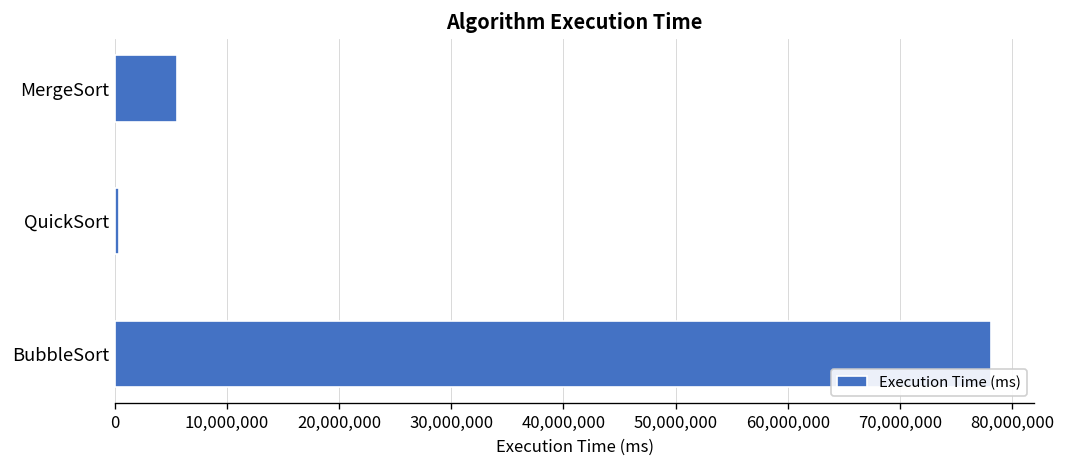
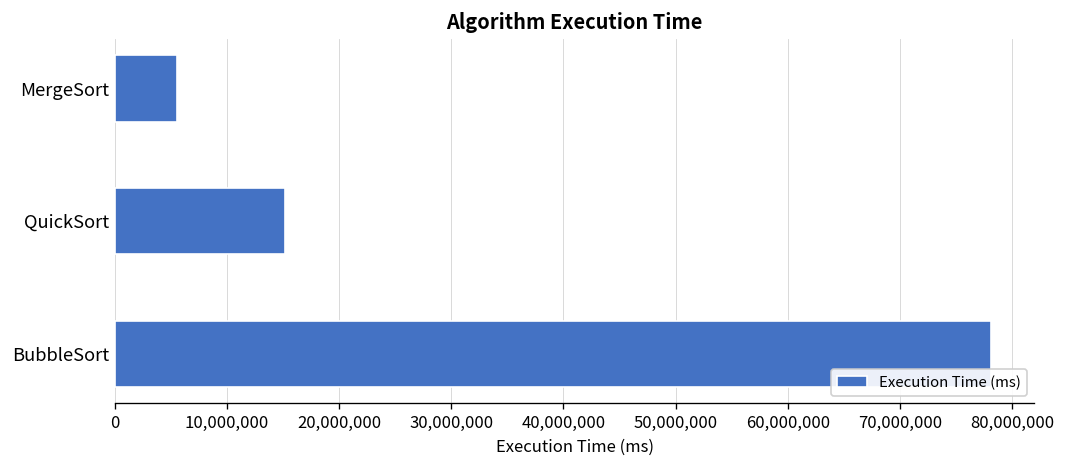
QuickSort: 0 -> 15,000,000
